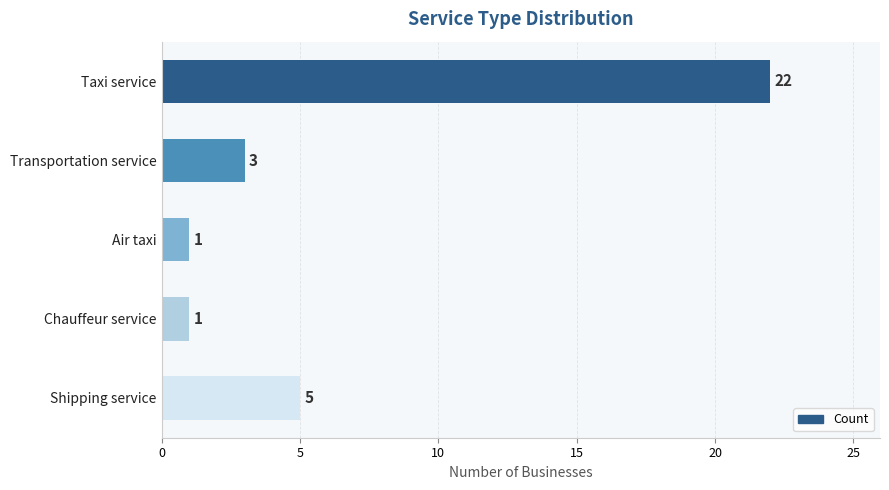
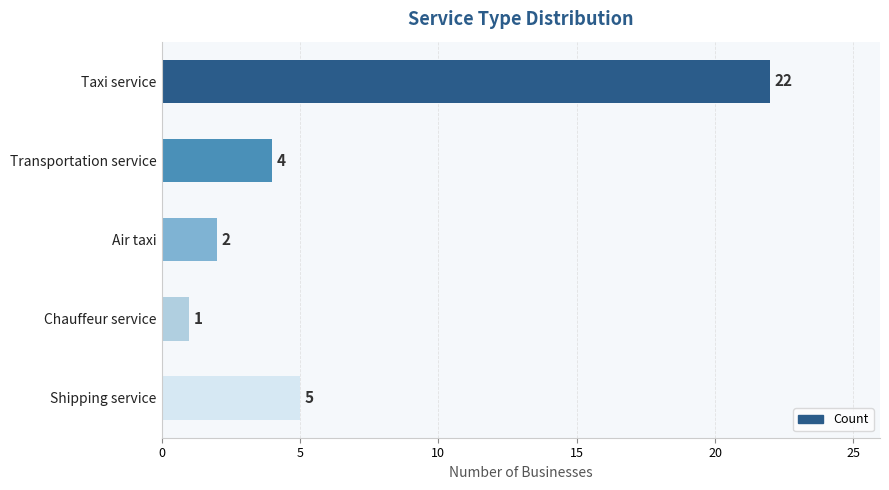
Transportation service: 3 -> 4
Air taxi: 1 -> 2
